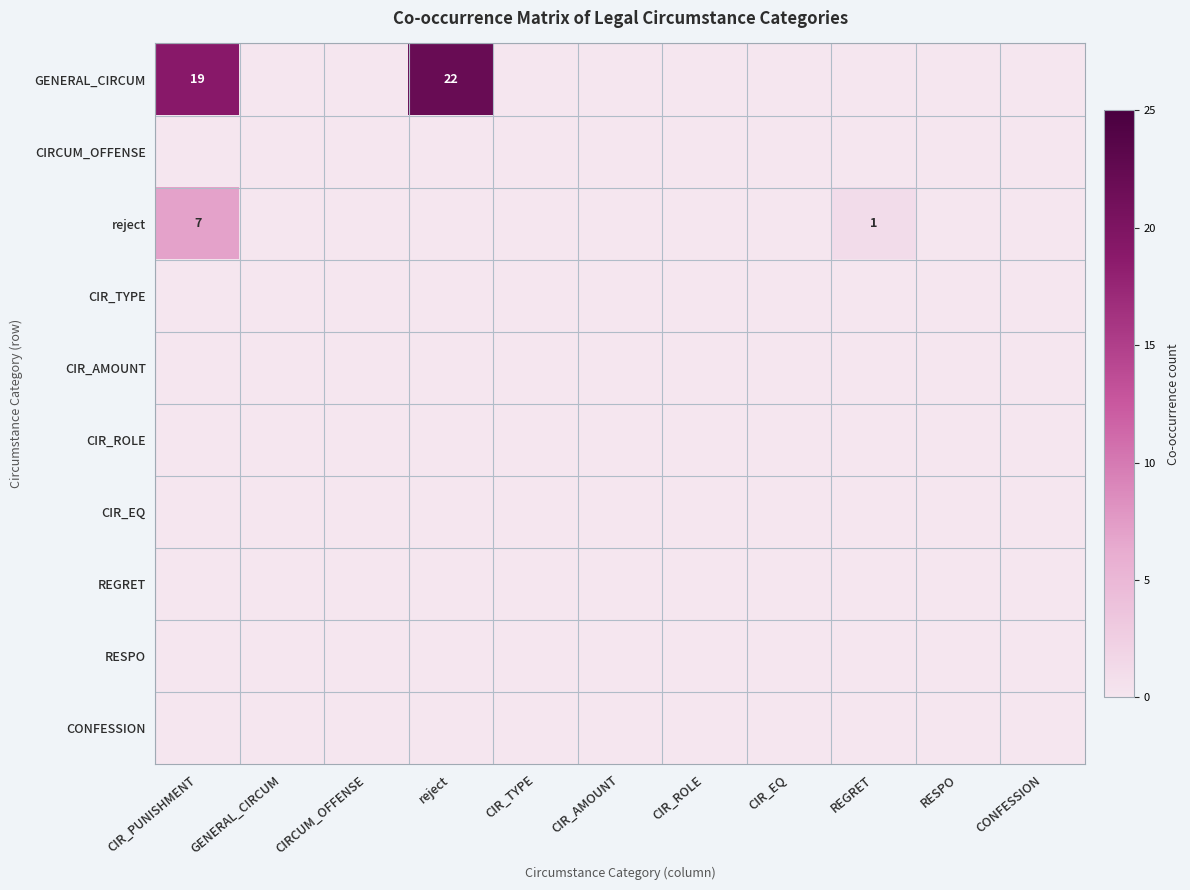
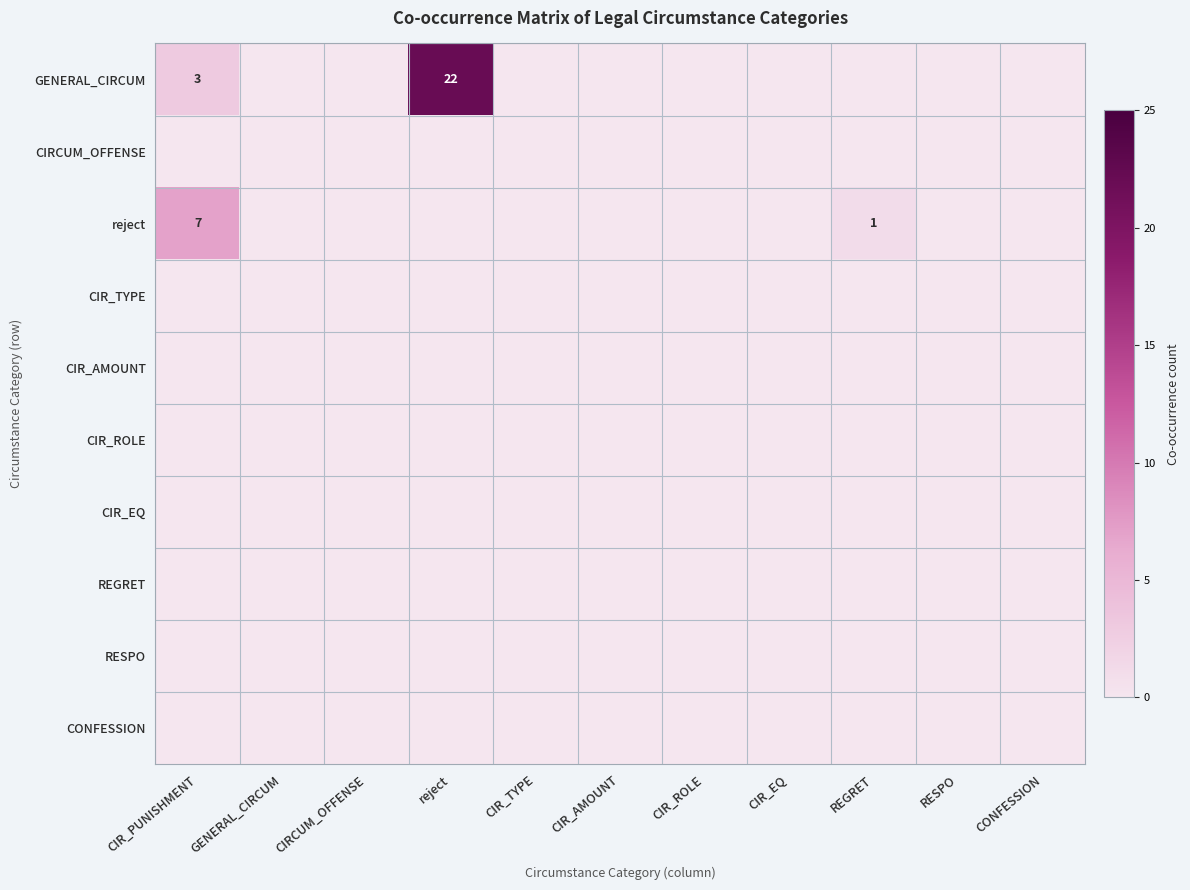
GENERAL_CIRCUM, CIR_PUNISHMENT: 19 -> 3
